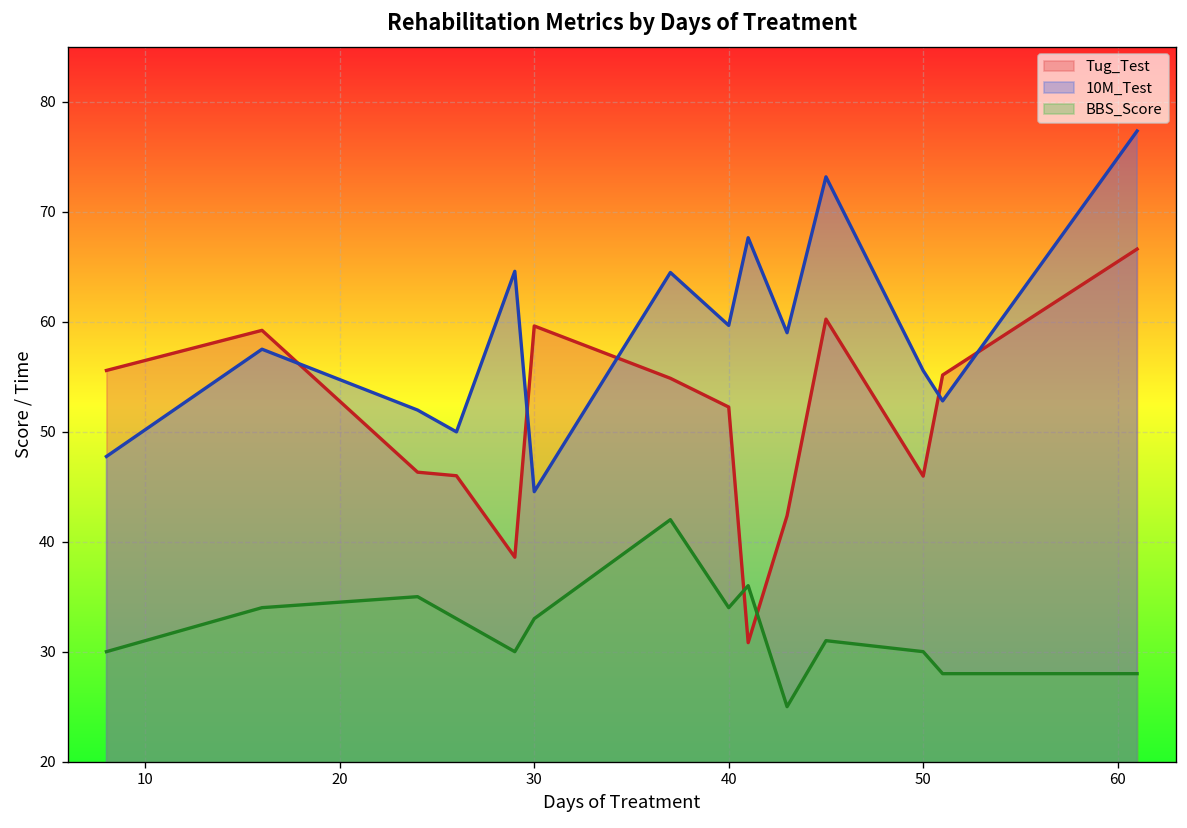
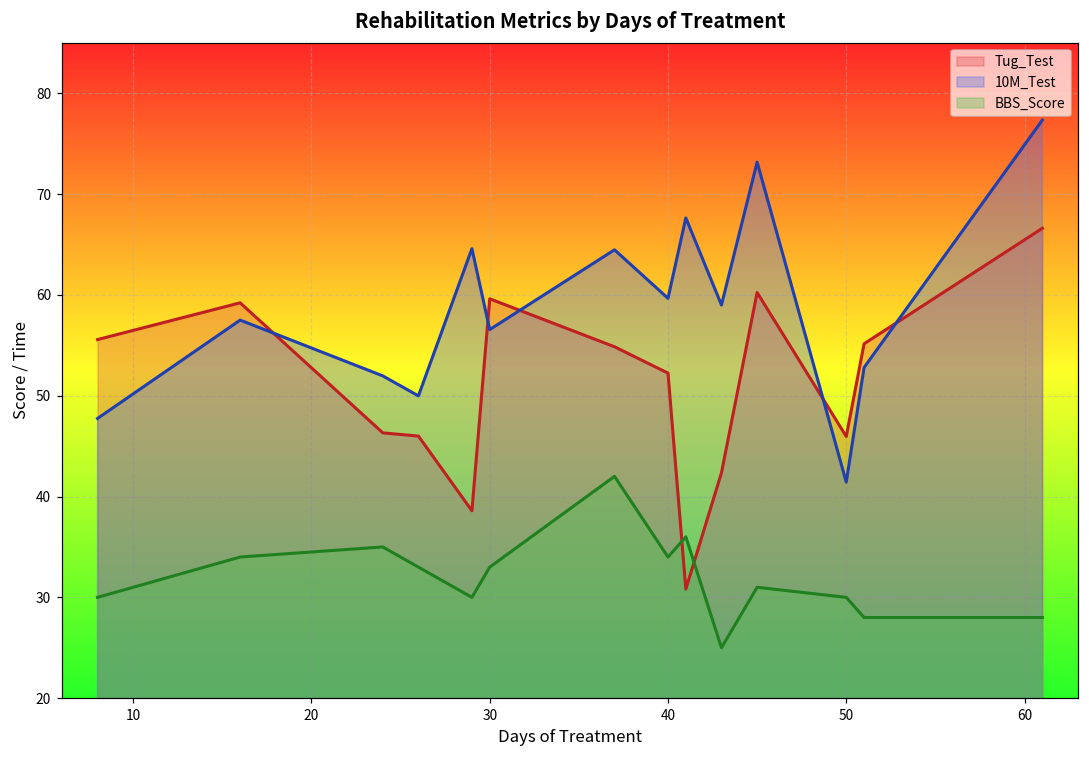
10M_Test, 30: 45 -> 57
10M_Test, 50: 56 -> 41
